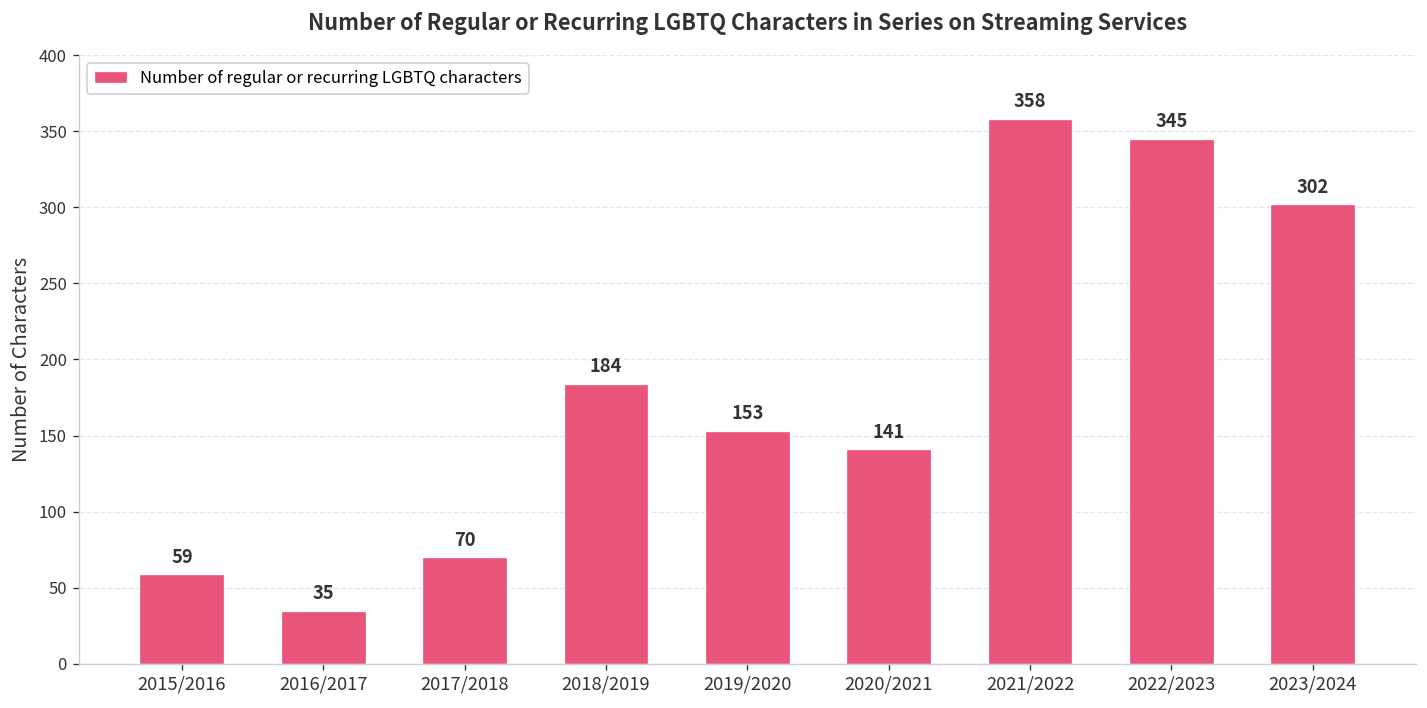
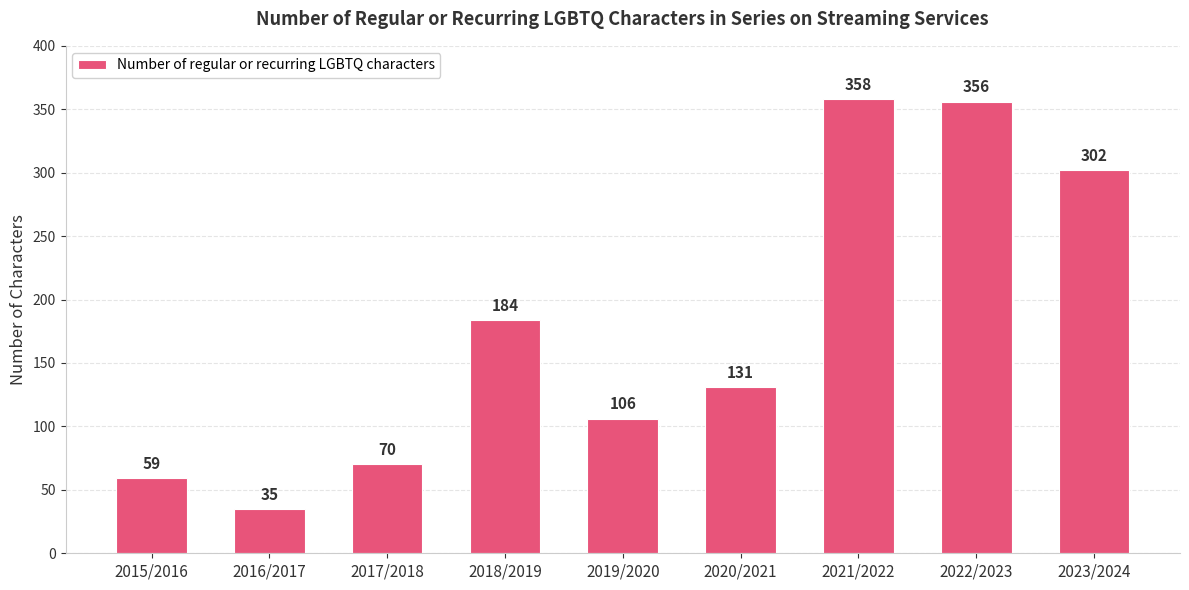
2019/2020: 153 -> 106
2020/2021: 141 -> 131
2022/2023: 345 -> 356
